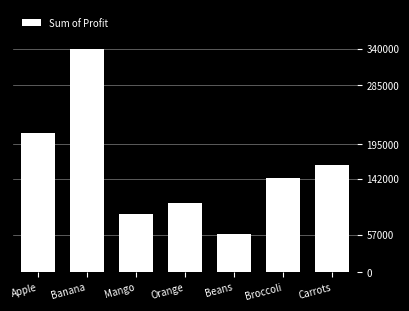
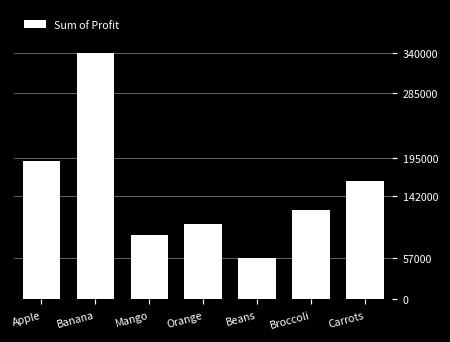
Apple: 210000 -> 190000
Broccoli: 140000 -> 120000
